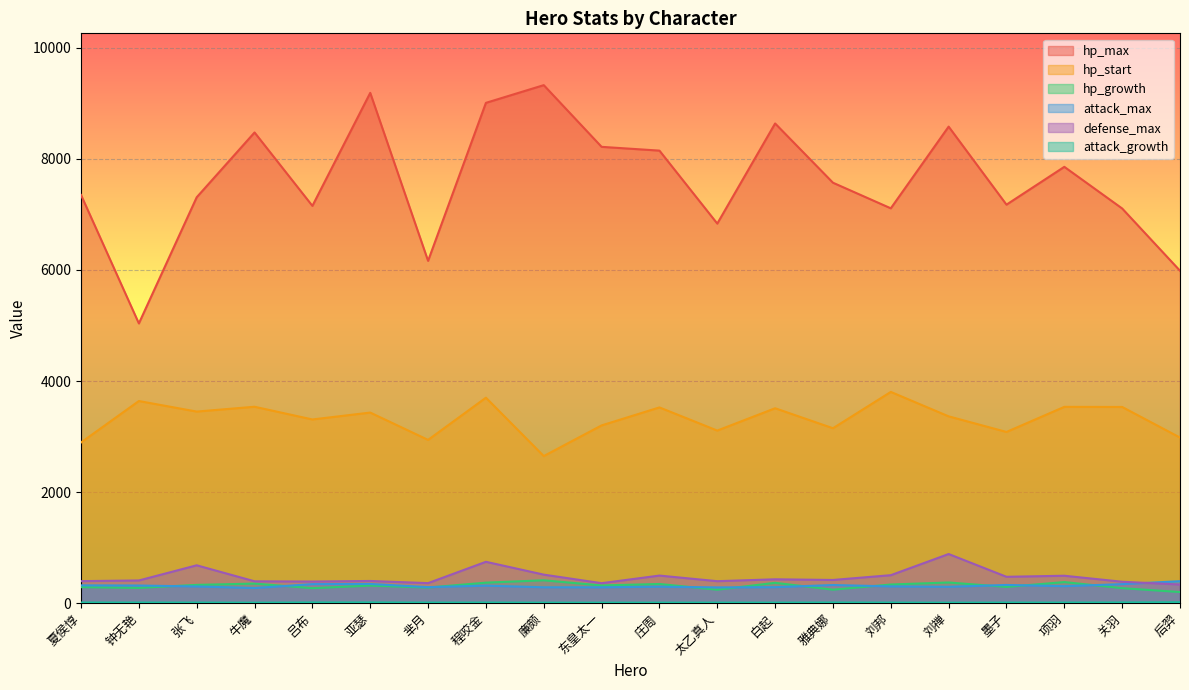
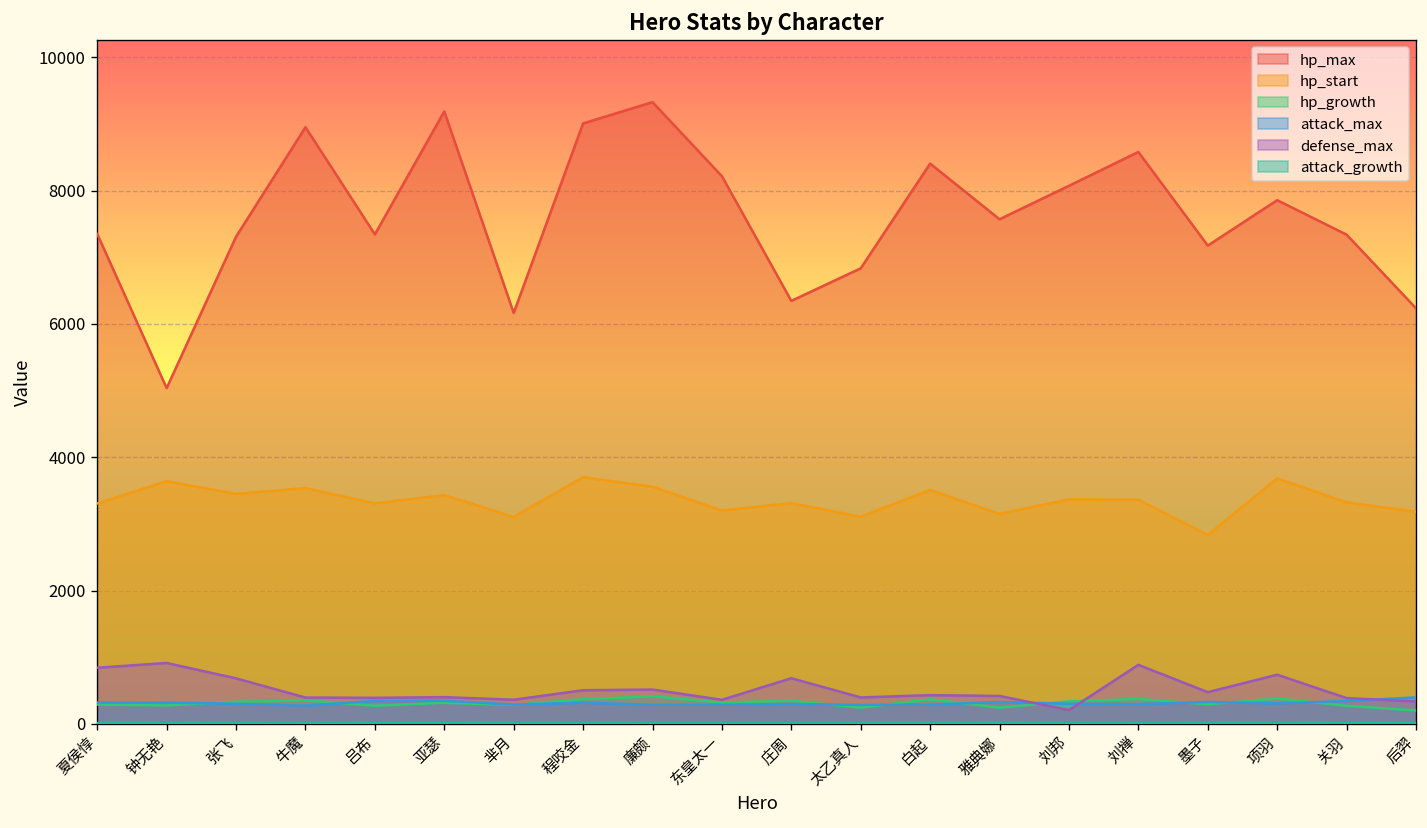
hp_start, 夏侯惇: 2900 -> 3300
defense_max, 夏侯惇: 400 -> 800
defense_max, 钟无艳: 400 -> 900
hp_max, 牛魔: 8500 -> 9000
hp_max, 吕布: 7200 -> 7300
hp_start, 芈月: 2900 -> 3100
defense_max, 程咬金: 700 -> 500
hp_start, 廉颇: 2600 -> 3600
hp_max, 庄周: 8100 -> 6300
hp_start, 庄周: 3500 -> 3300
defense_max, 庄周: 500 -> 700
hp_max, 白起: 8600 -> 8400
hp_max, 刘邦: 7100 -> 8100
hp_start, 刘邦: 3800 -> 3400
defense_max, 刘邦: 500 -> 200
hp_start, 墨子: 3100 -> 2800
hp_start, 项羽: 3500 -> 3700
defense_max, 项羽: 500 -> 700
hp_max, 关羽: 7100 -> 7300
hp_start, 关羽: 3500 -> 3300
hp_max, 后羿: 6000 -> 6200
hp_start, 后羿: 3000 -> 3200
